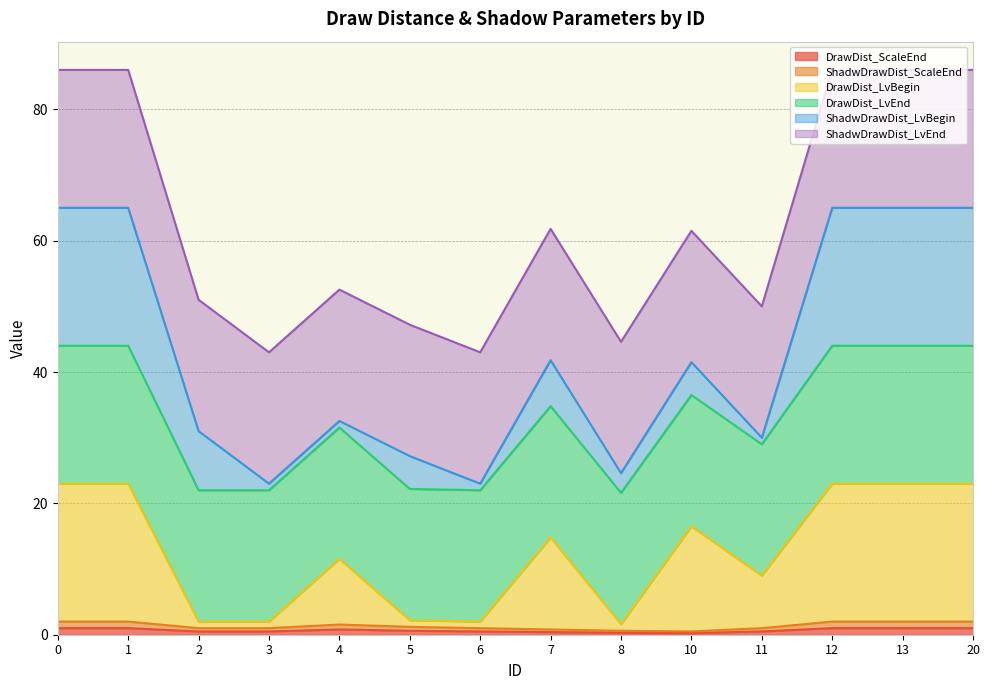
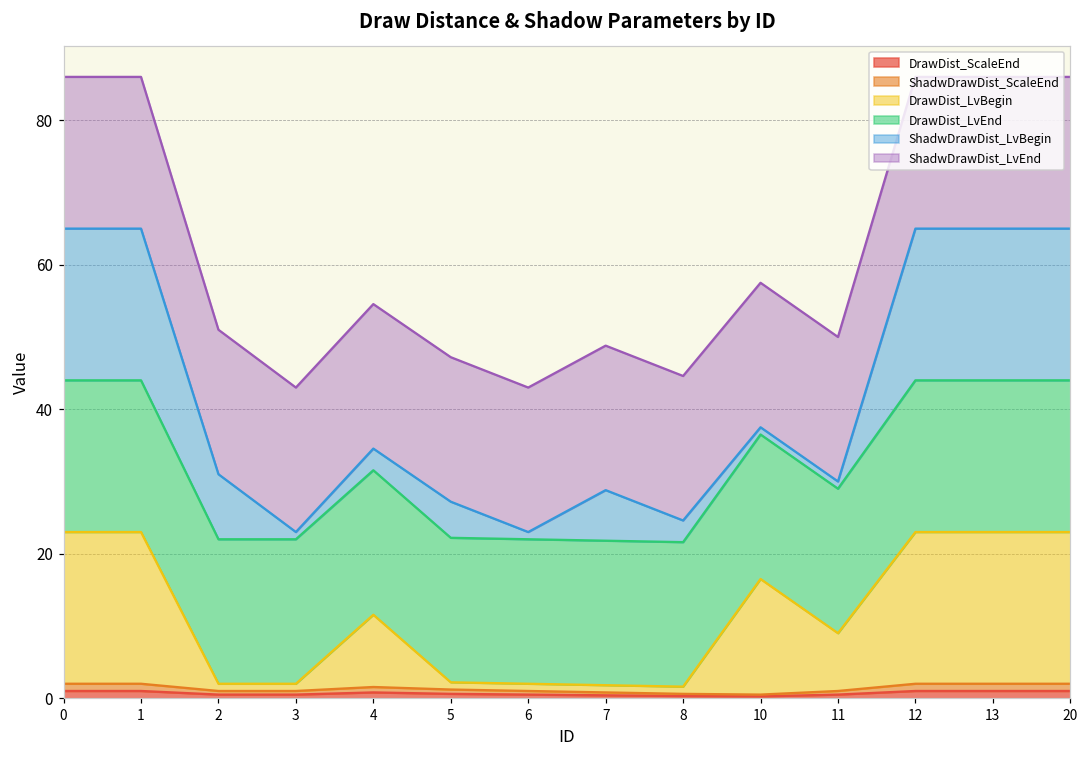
ShadwDrawDist_LvBegin, 4: 1 -> 3
DrawDist_LvBegin, 7: 14 -> 1
ShadwDrawDist_LvBegin, 10: 5 -> 1
